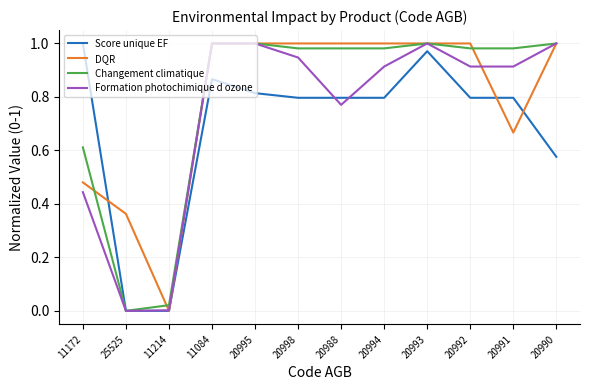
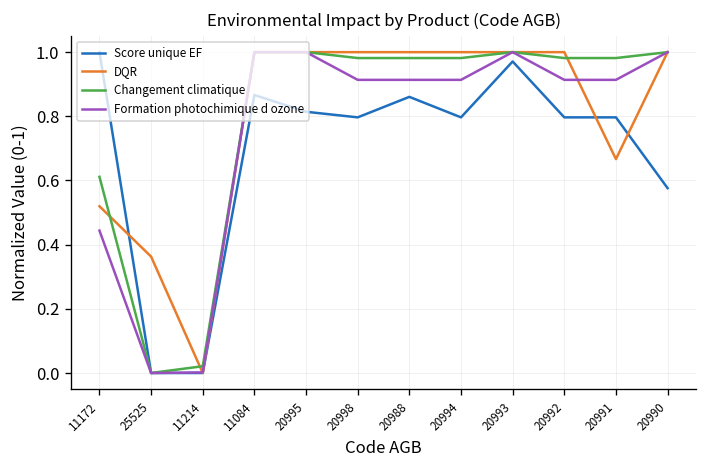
DQR, 11172: 0.48 -> 0.52
Formation photochimique d ozone, 20998: 0.95 -> 0.91
Score unique EF, 20988: 0.80 -> 0.86
Formation photochimique d ozone, 20988: 0.77 -> 0.91
